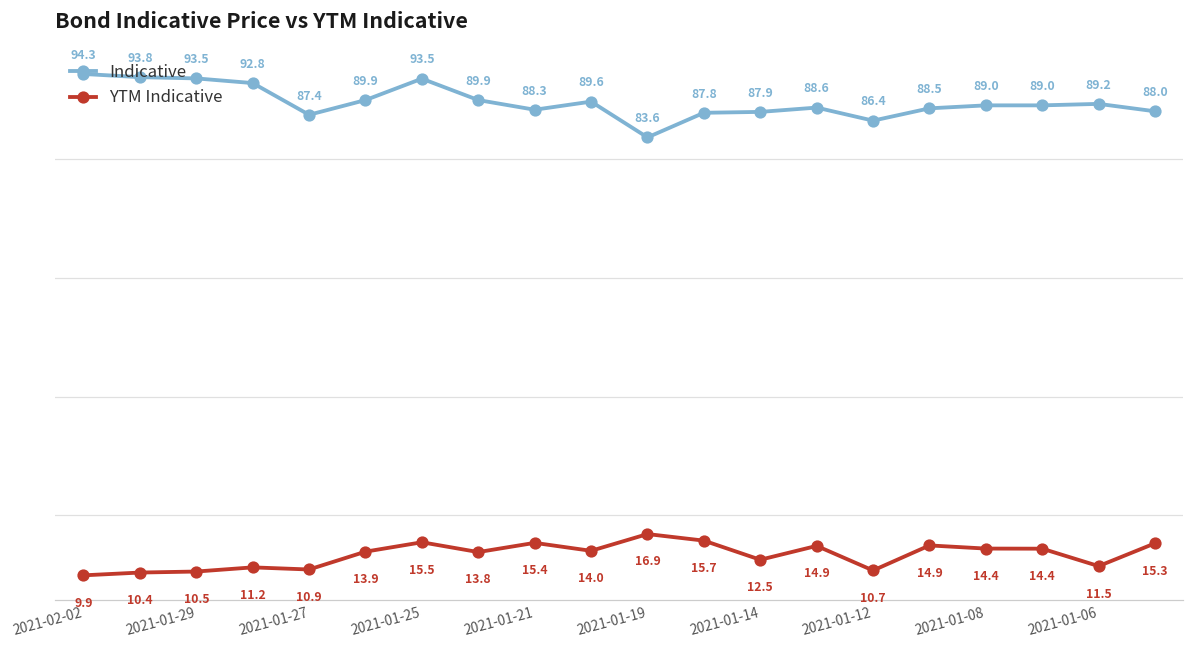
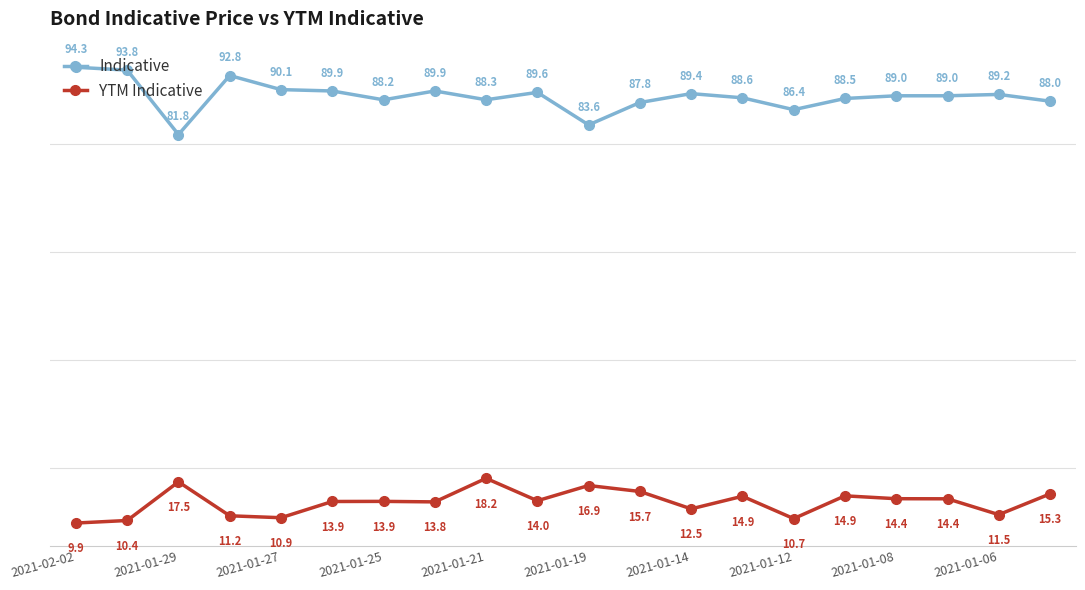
Indicative, 2021-01-29: 93.5 -> 81.8
YTM Indicative, 2021-01-29: 10.5 -> 17.5
Indicative, 2021-01-27: 87.4 -> 90.1
Indicative, 2021-01-25: 93.5 -> 88.2
YTM Indicative, 2021-01-25: 15.5 -> 13.9
YTM Indicative, 2021-01-21: 15.4 -> 18.2
Indicative, 2021-01-14: 87.9 -> 89.4
